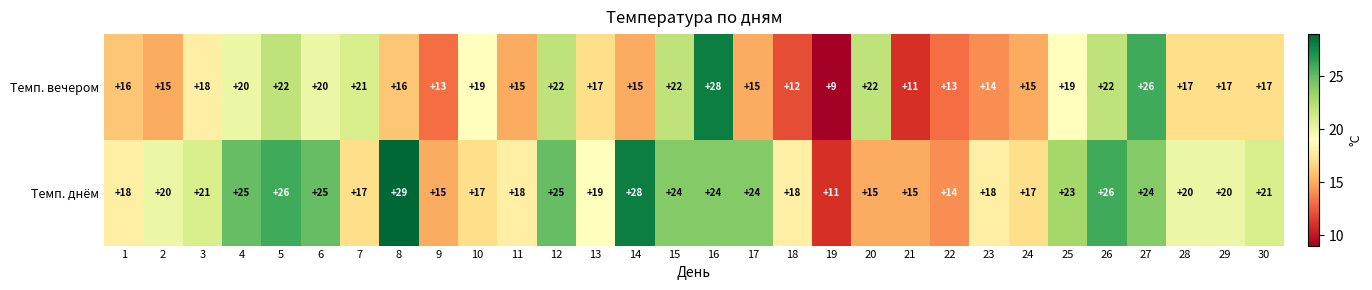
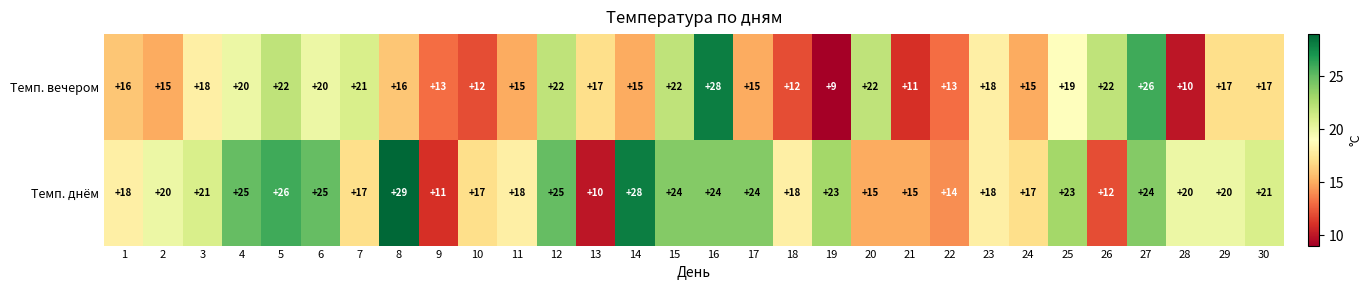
Темп. вечером, 10: +19 -> +12
Темп. вечером, 23: +14 -> +18
Темп. вечером, 28: +17 -> +10
Темп. днём, 9: +15 -> +11
Темп. днём, 13: +19 -> +10
Темп. днём, 19: +11 -> +23
Темп. днём, 26: +26 -> +12
